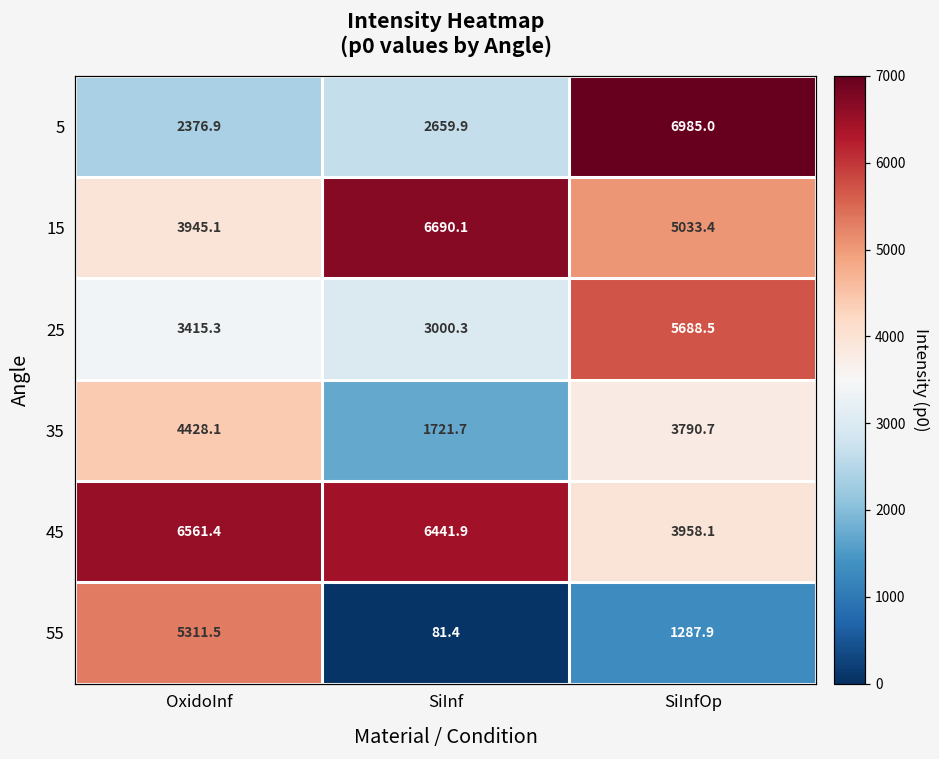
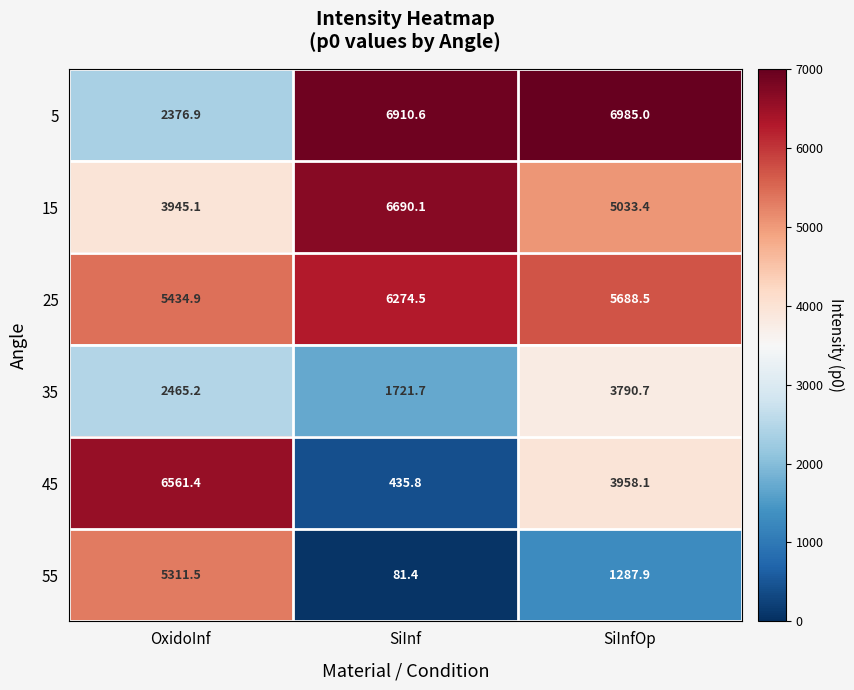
5, SiInf: 2659.9 -> 6910.6
25, OxidoInf: 3415.3 -> 5434.9
25, SiInf: 3000.3 -> 6274.5
35, OxidoInf: 4428.1 -> 2465.2
45, SiInf: 6441.9 -> 435.8
